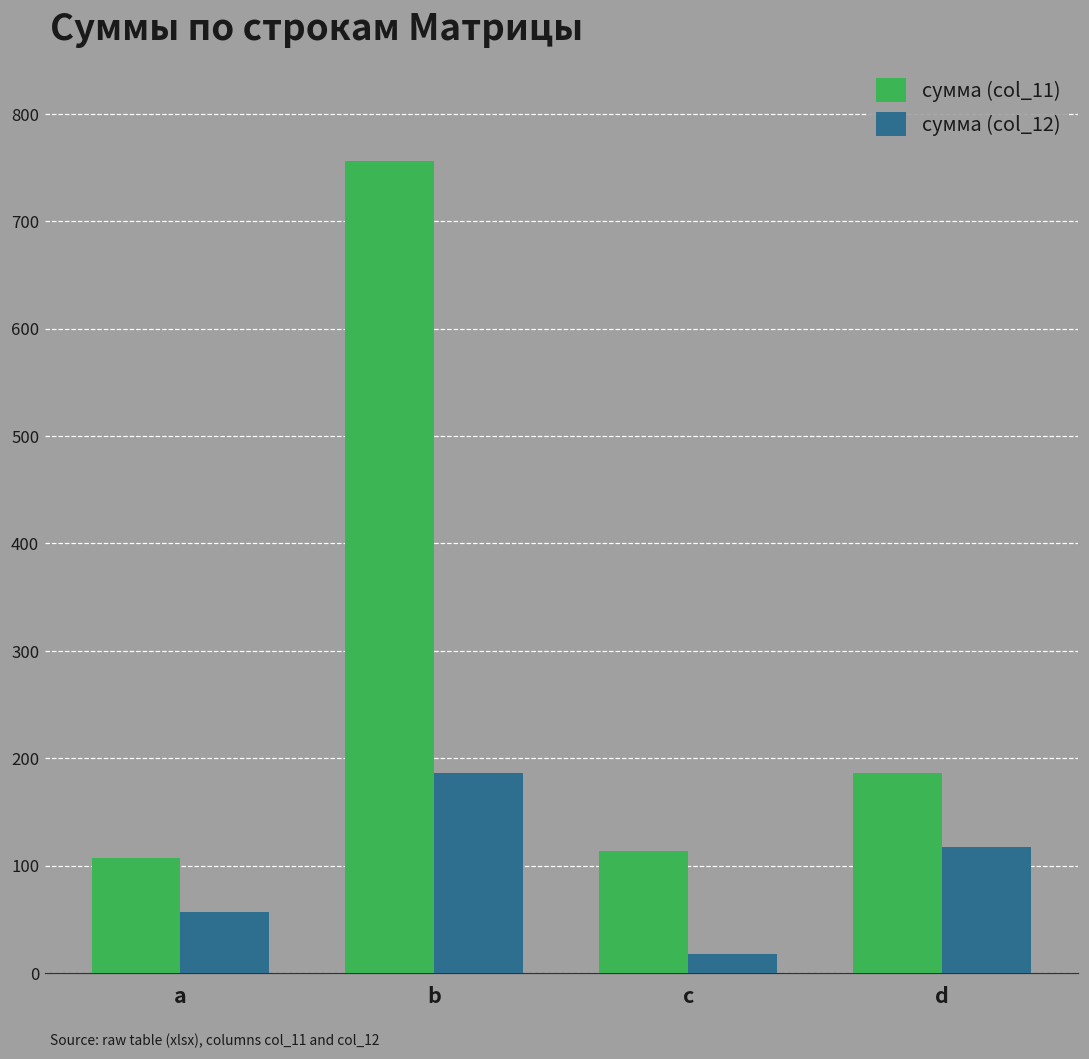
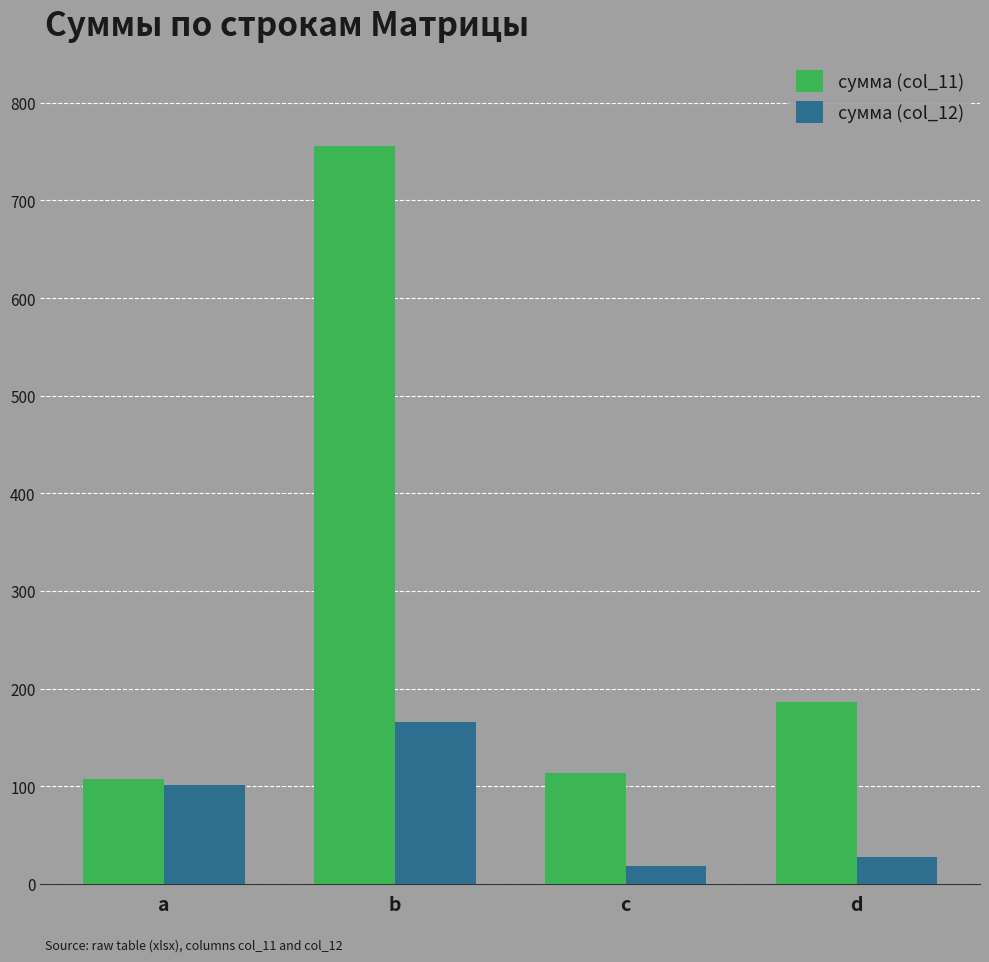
сумма (col_12), a: 60 -> 100
сумма (col_12), b: 190 -> 170
сумма (col_12), d: 120 -> 30
